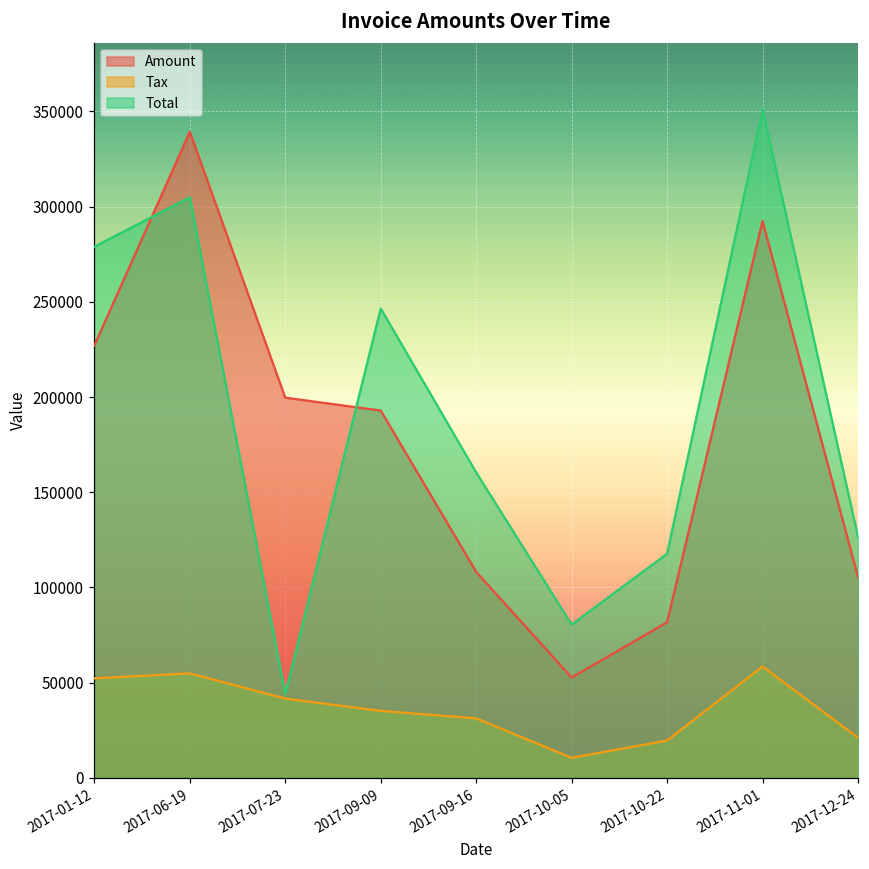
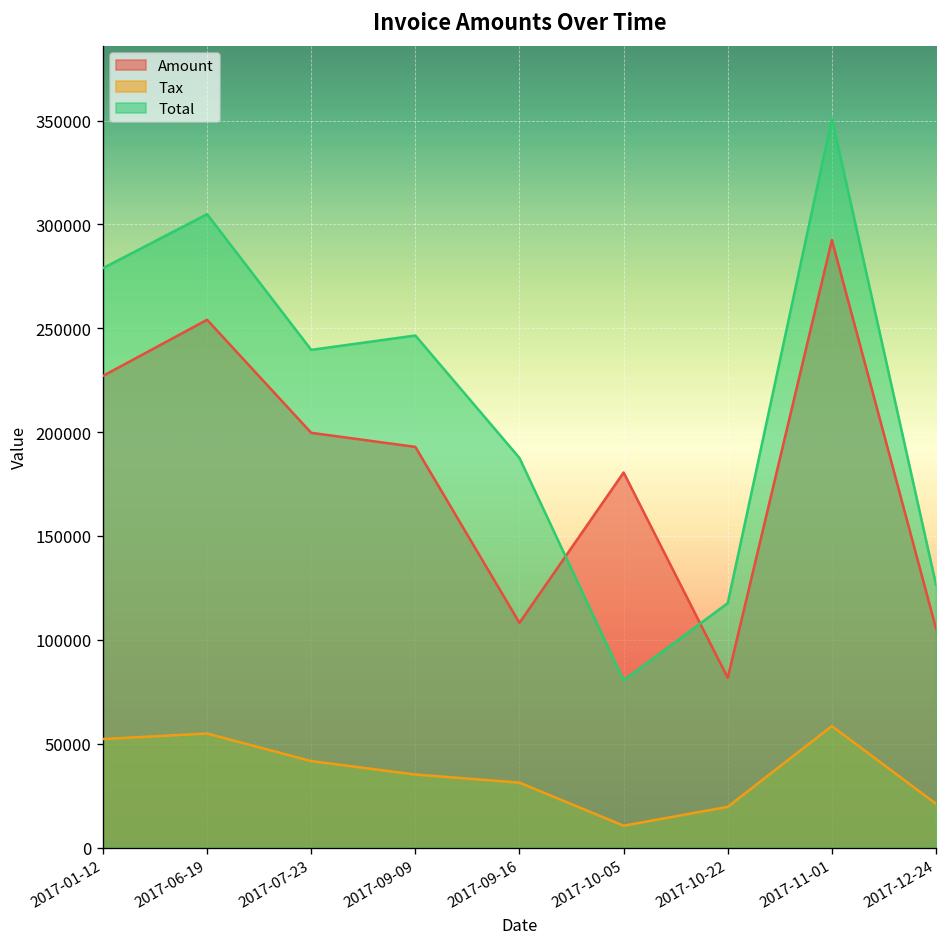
Amount, 2017-06-19: 339000 -> 254000
Total, 2017-07-23: 44000 -> 240000
Total, 2017-09-16: 160000 -> 188000
Amount, 2017-10-05: 53000 -> 181000
